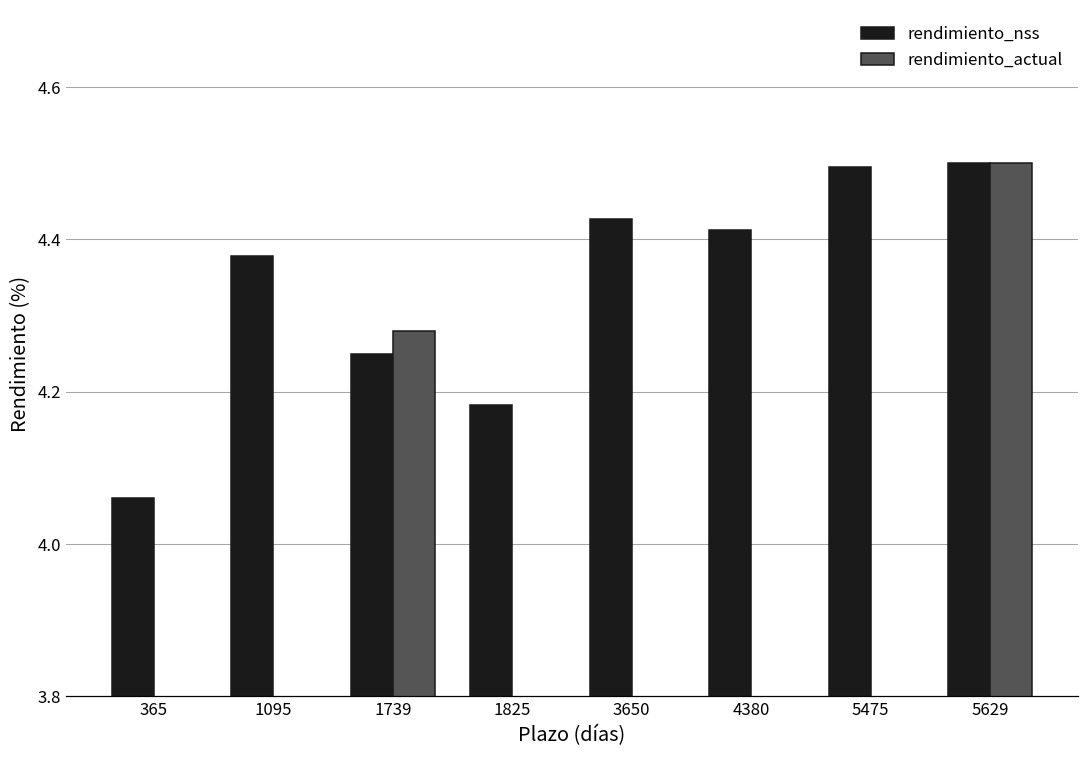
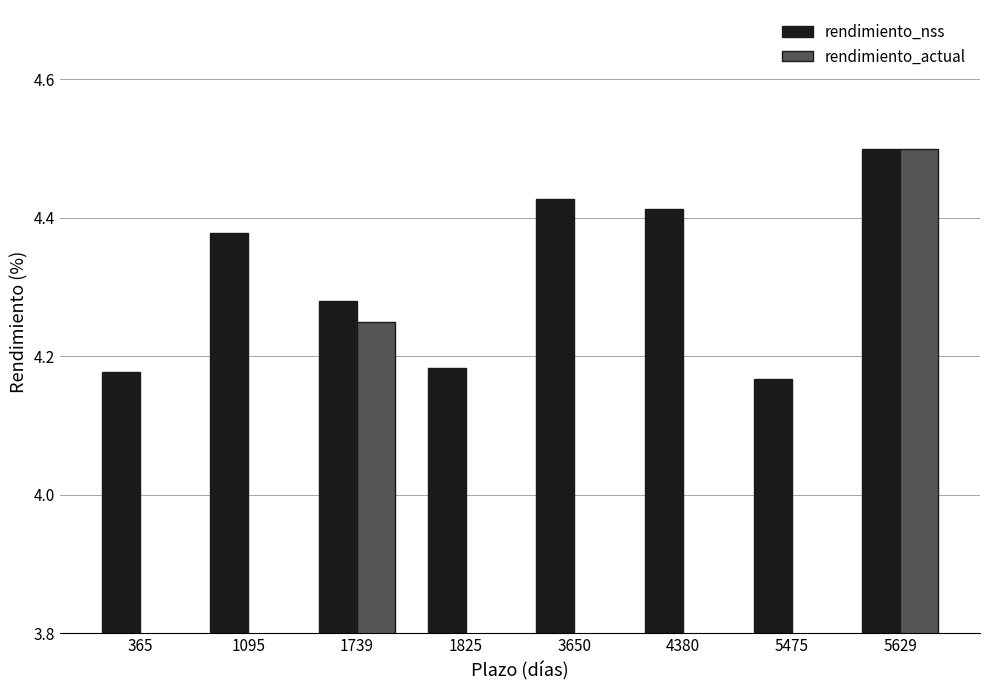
rendimiento_nss, 365: 4.06 -> 4.18
rendimiento_nss, 1739: 4.25 -> 4.28
rendimiento_actual, 1739: 4.28 -> 4.25
rendimiento_nss, 5475: 4.50 -> 4.17
